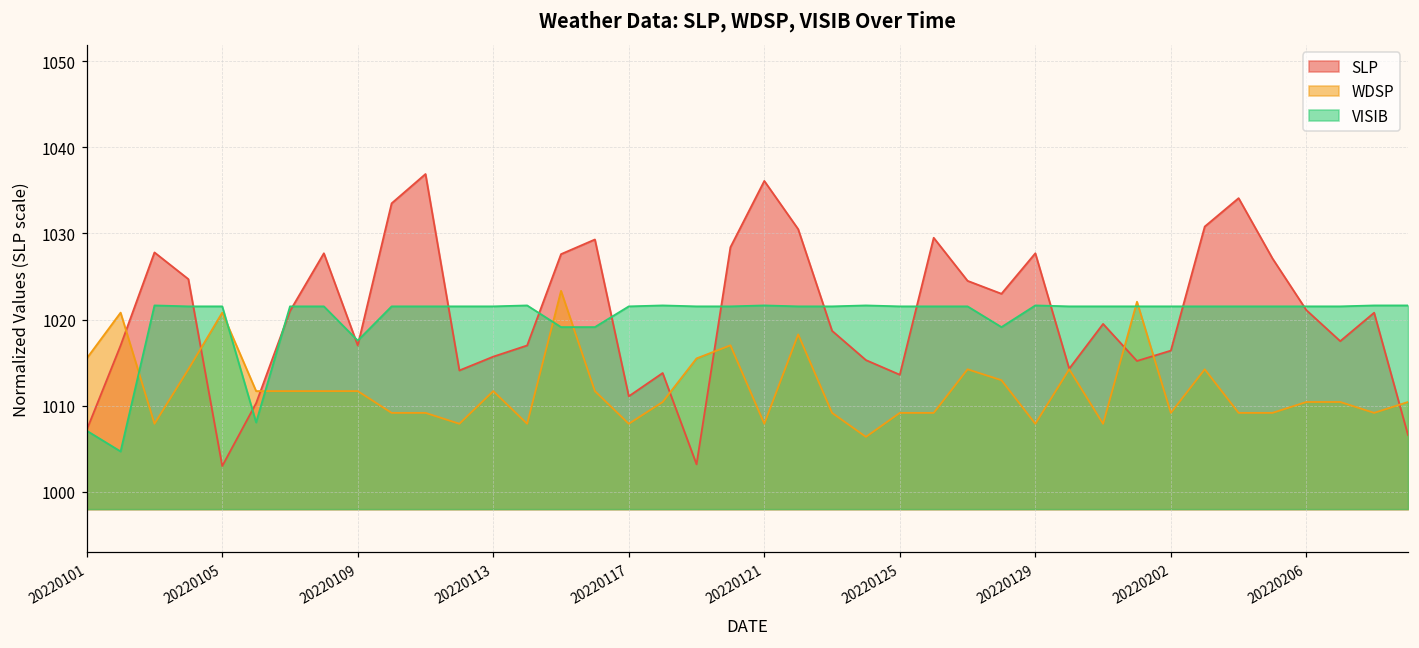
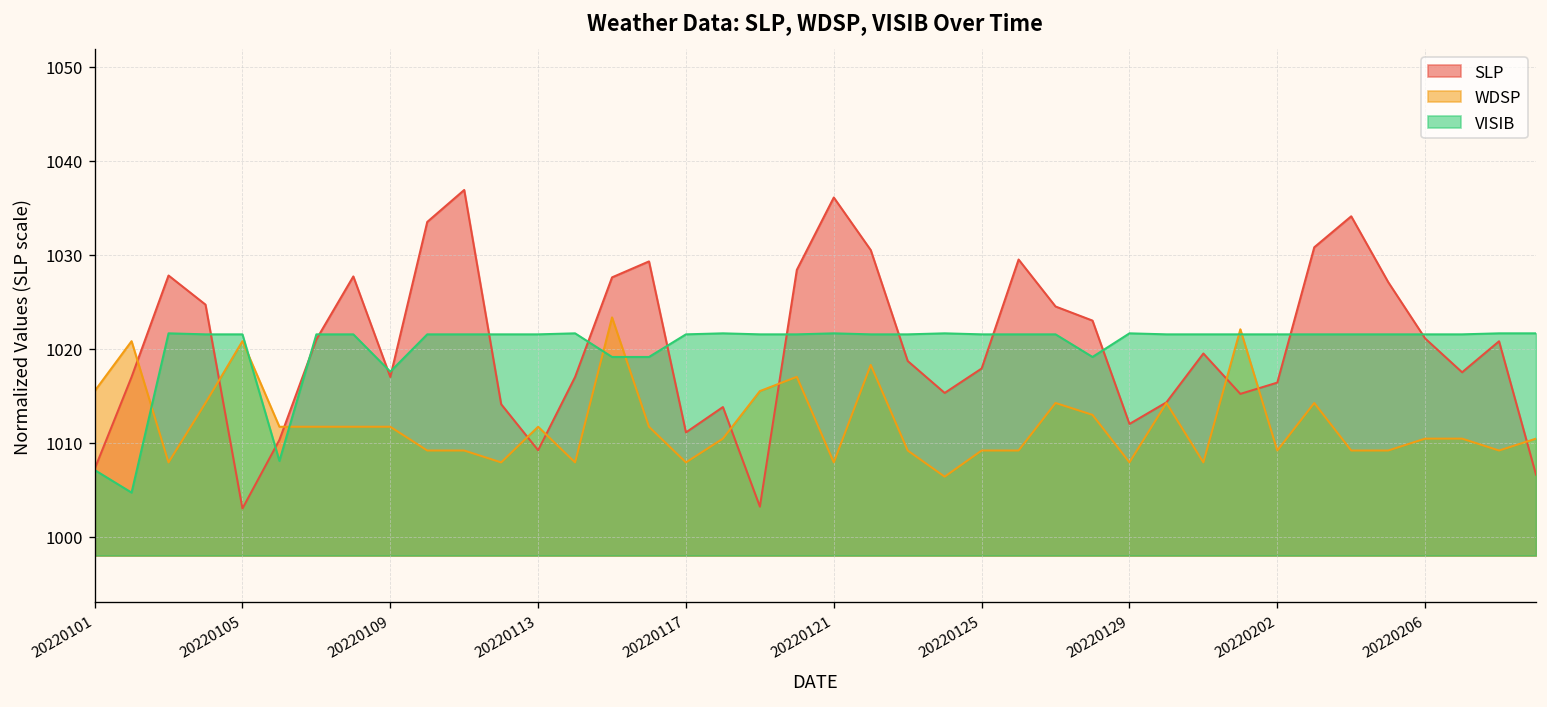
SLP, 20220113: 1016 -> 1009
SLP, 20220125: 1014 -> 1018
SLP, 20220129: 1028 -> 1012
